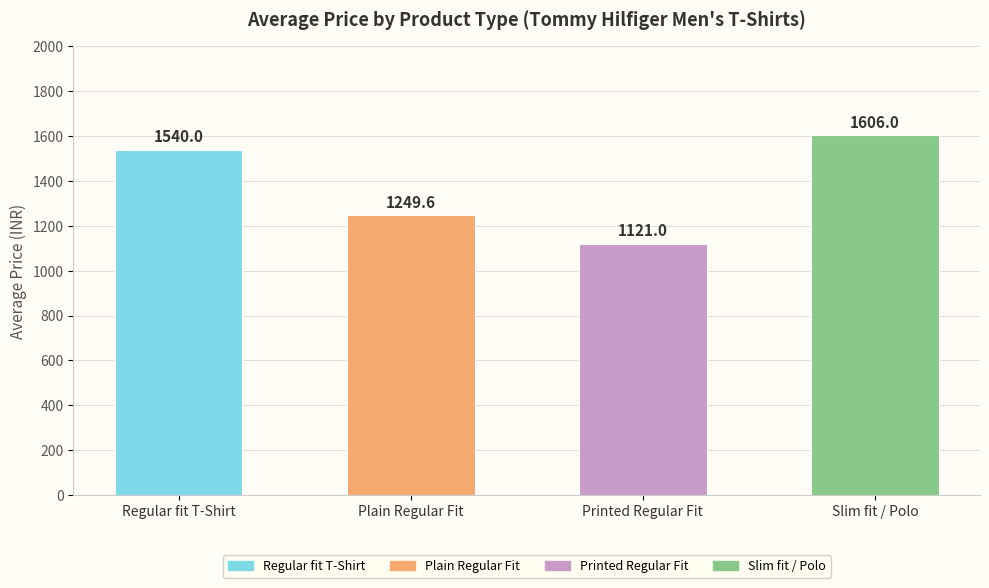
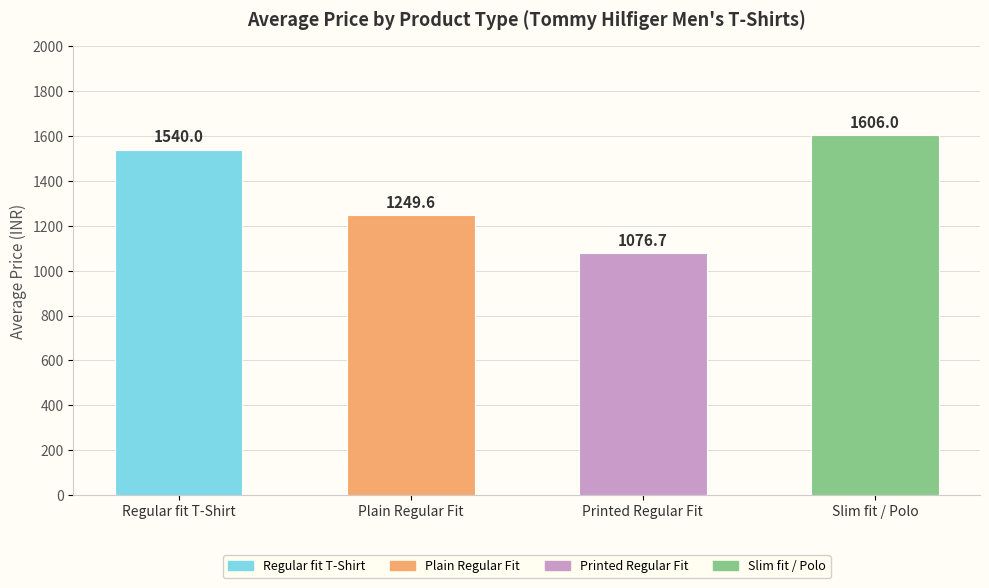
Printed Regular Fit: 1121.0 -> 1076.7
